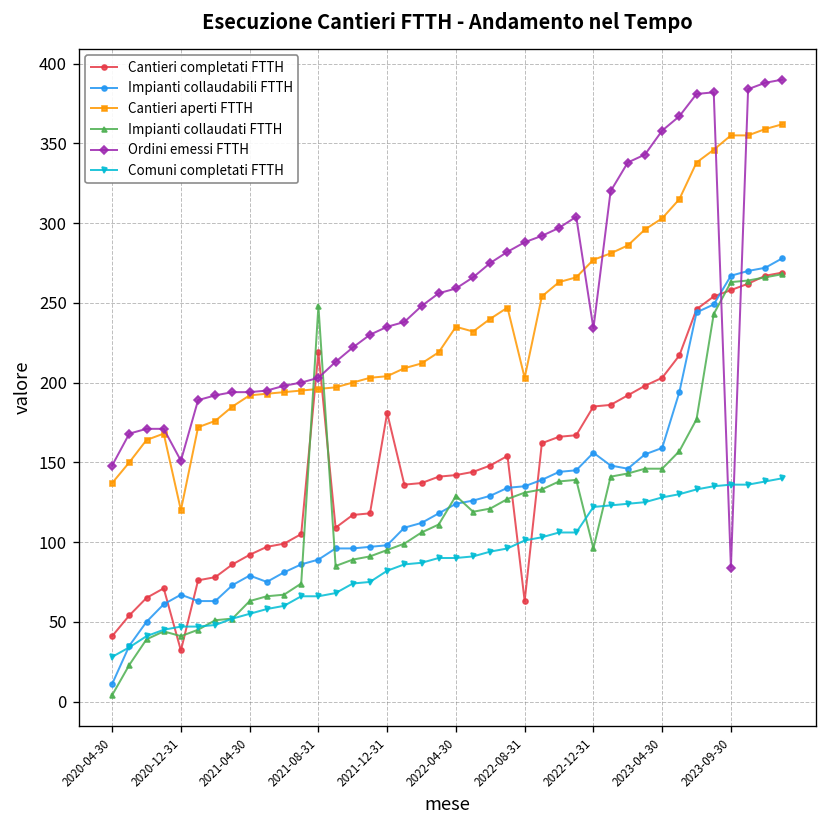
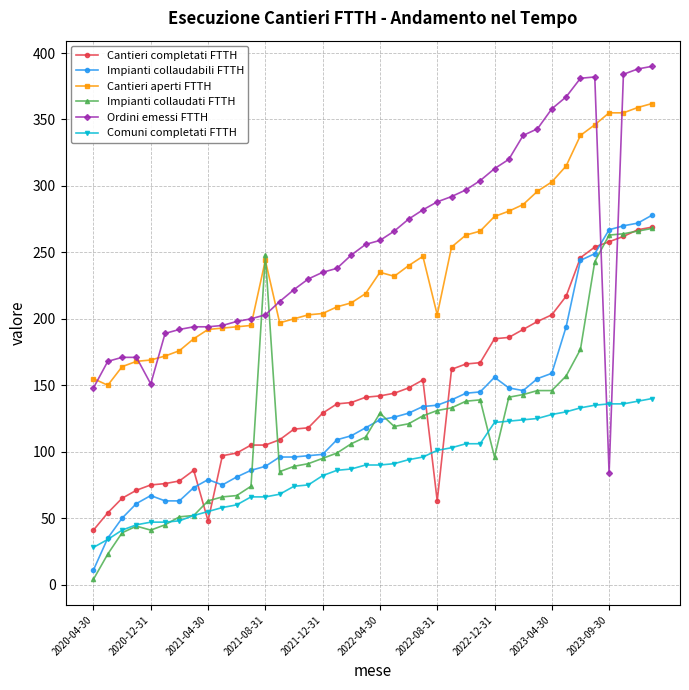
Cantieri aperti FTTH, 2020-04-30: 137 -> 155
Cantieri completati FTTH, 2020-12-31: 32 -> 75
Cantieri aperti FTTH, 2020-12-31: 120 -> 169
Cantieri completati FTTH, 2021-04-30: 92 -> 48
Cantieri completati FTTH, 2021-08-31: 219 -> 105
Cantieri aperti FTTH, 2021-08-31: 196 -> 244
Cantieri completati FTTH, 2021-12-31: 181 -> 129
Ordini emessi FTTH, 2022-12-31: 234 -> 313
